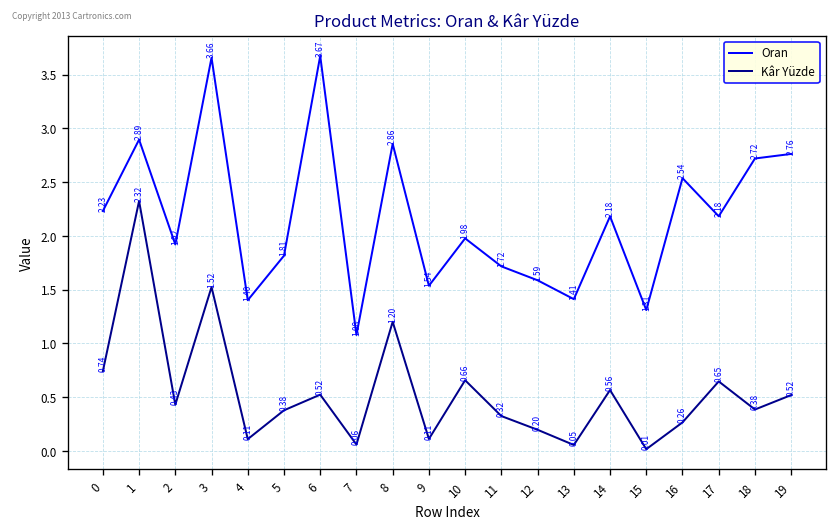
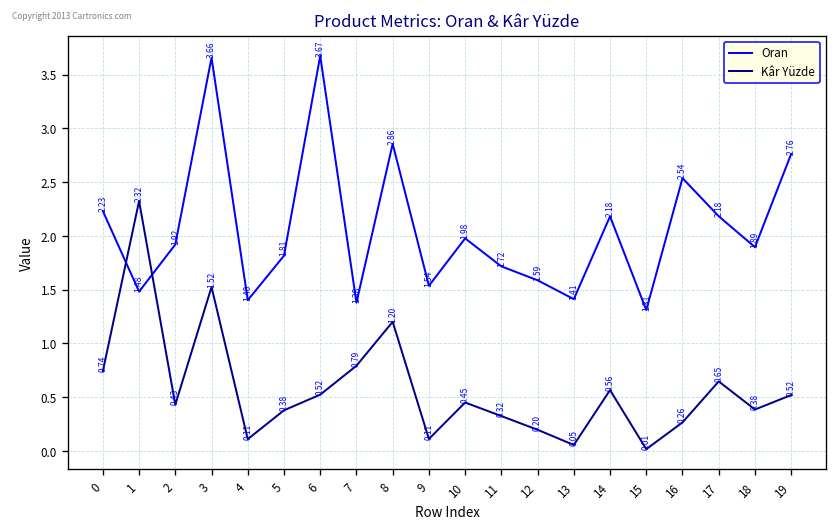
Oran, 1: 2.89 -> 1.48
Oran, 7: 1.08 -> 1.38
Kâr Yüzde, 7: 0.06 -> 0.79
Kâr Yüzde, 10: 0.66 -> 0.45
Oran, 18: 2.72 -> 1.89
